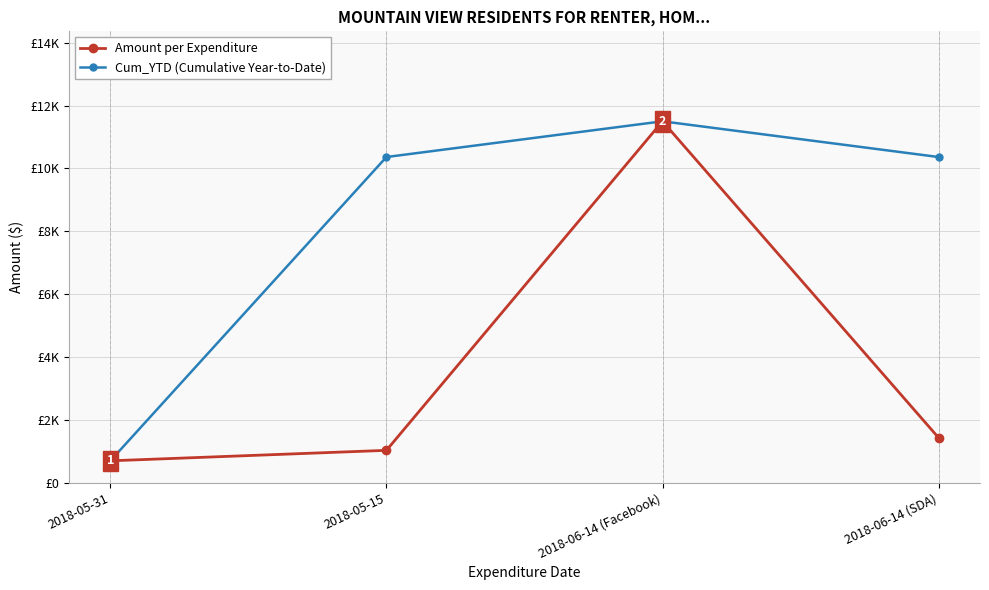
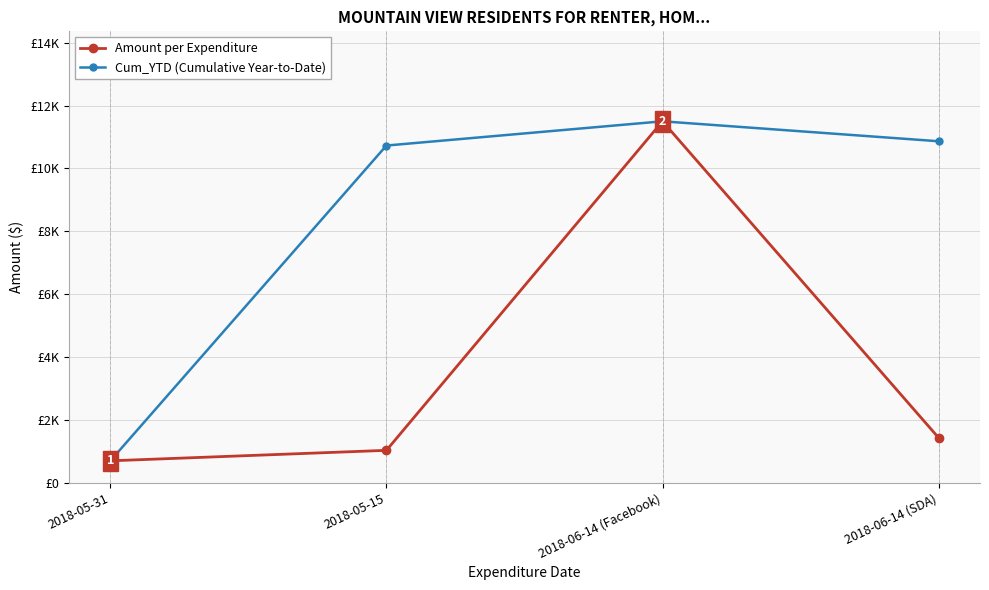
Cum_YTD (Cumulative Year-to-Date), 2018-05-15: £10400 -> £10700
Cum_YTD (Cumulative Year-to-Date), 2018-06-14 (SDA): £10400 -> £10900
